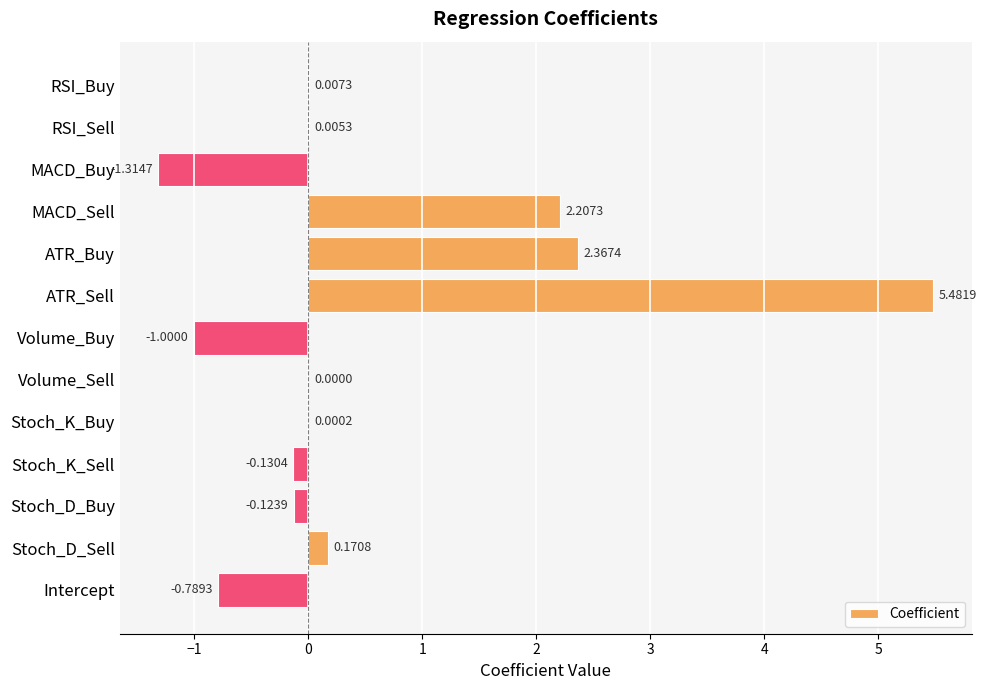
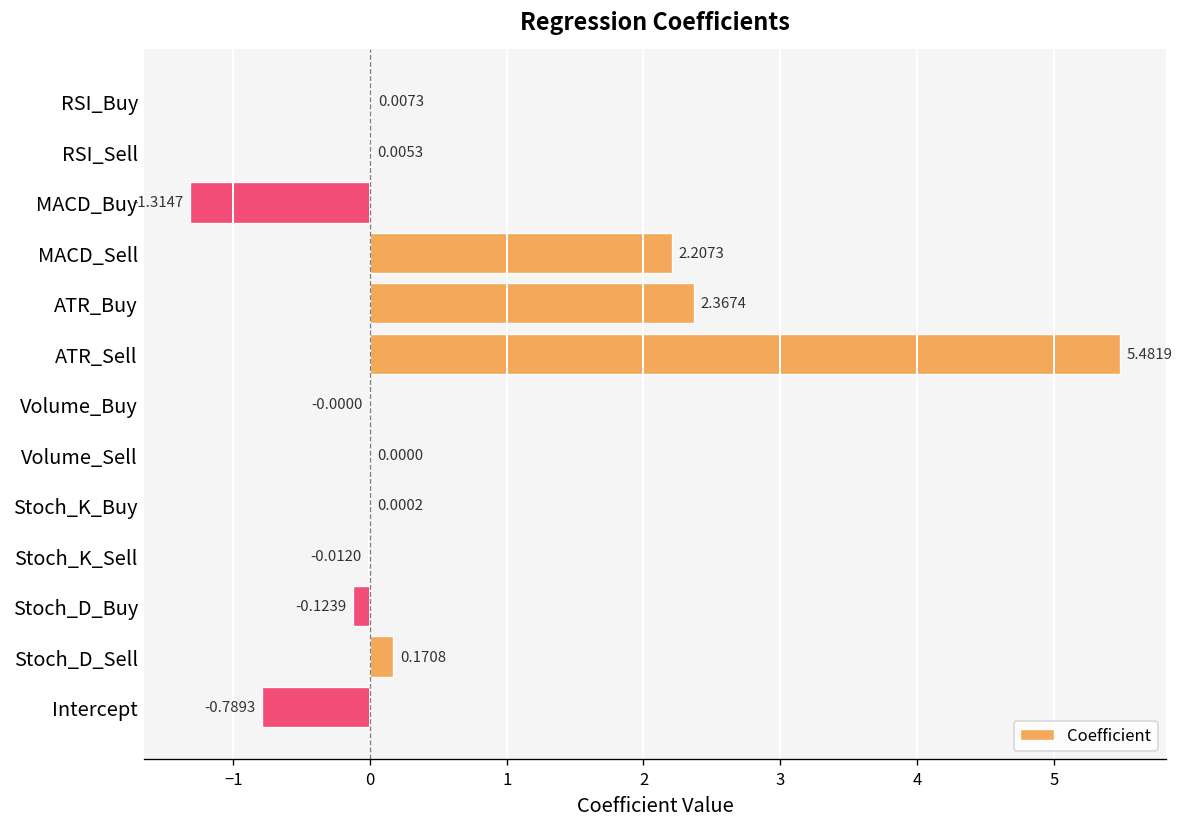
Volume_Buy: -1.0000 -> -0.0000
Stoch_K_Sell: -0.1304 -> -0.0120
